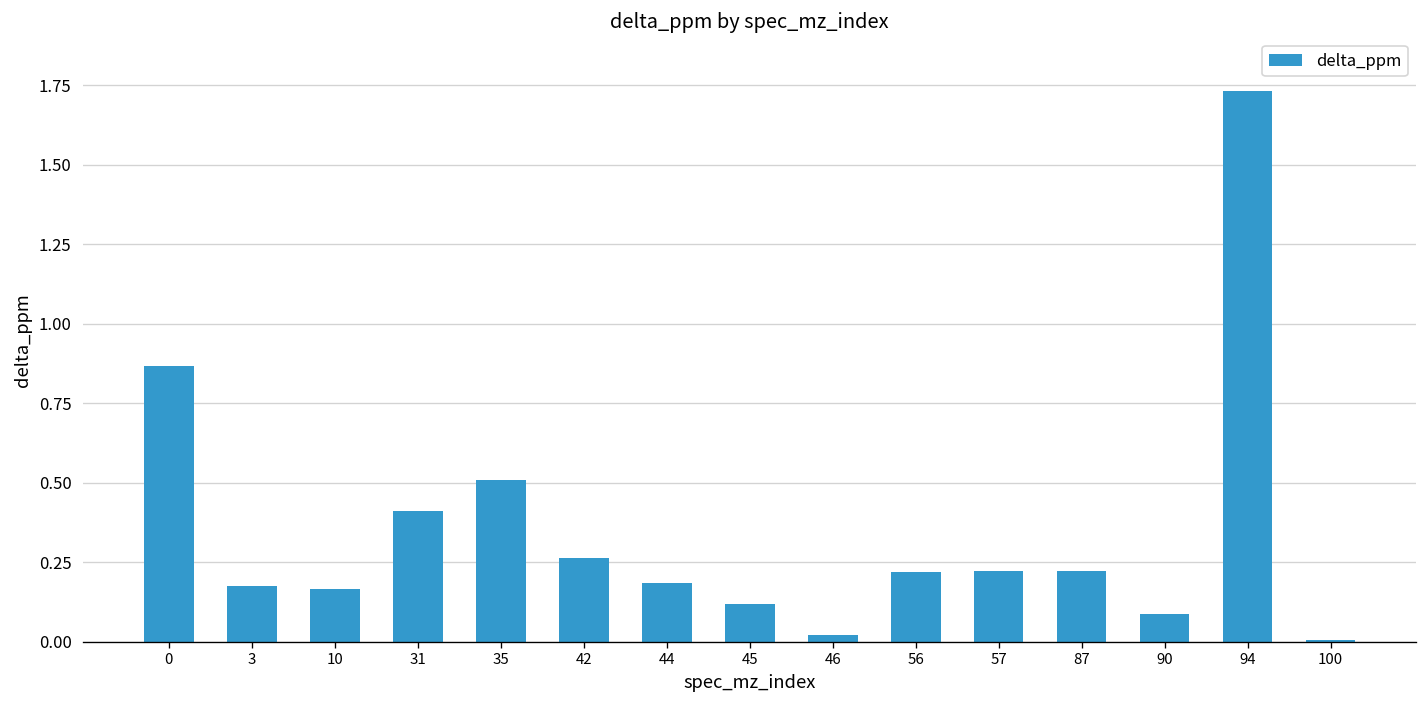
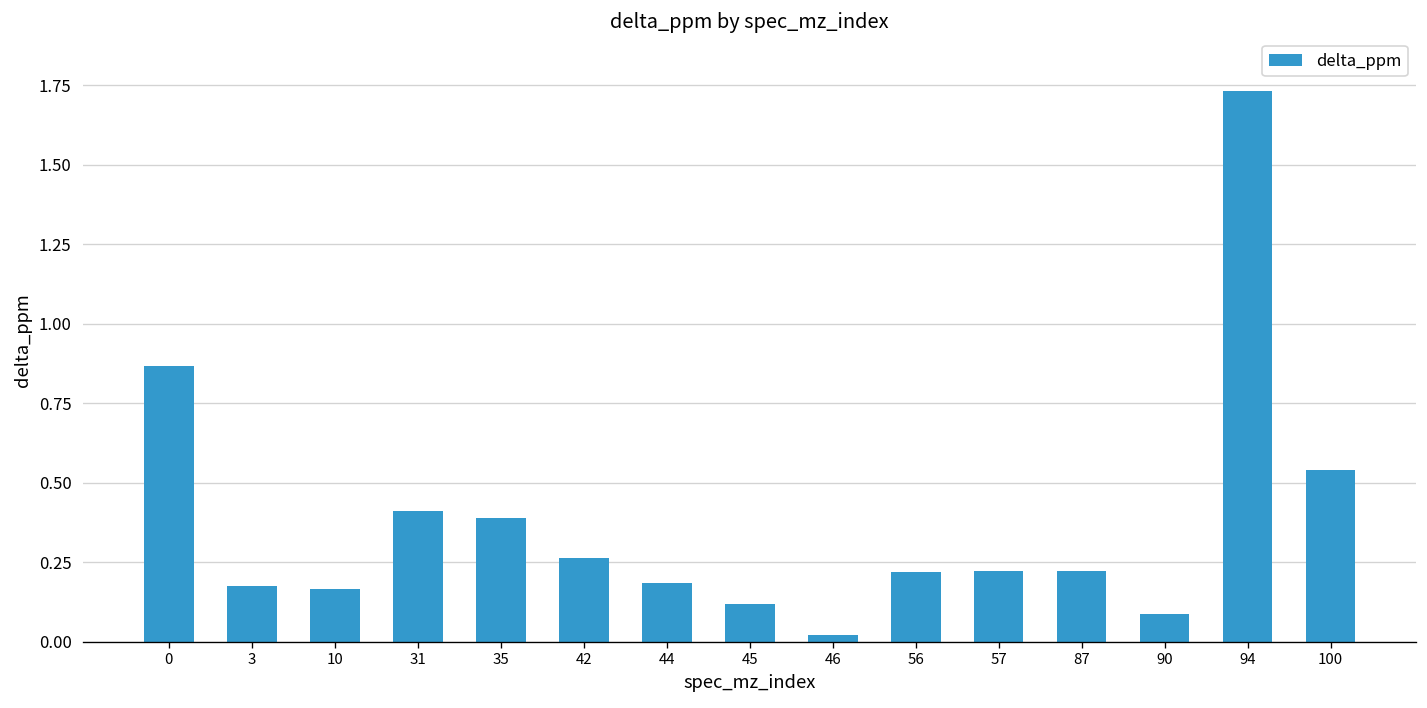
35: 0.51 -> 0.39
100: 0.00 -> 0.54
